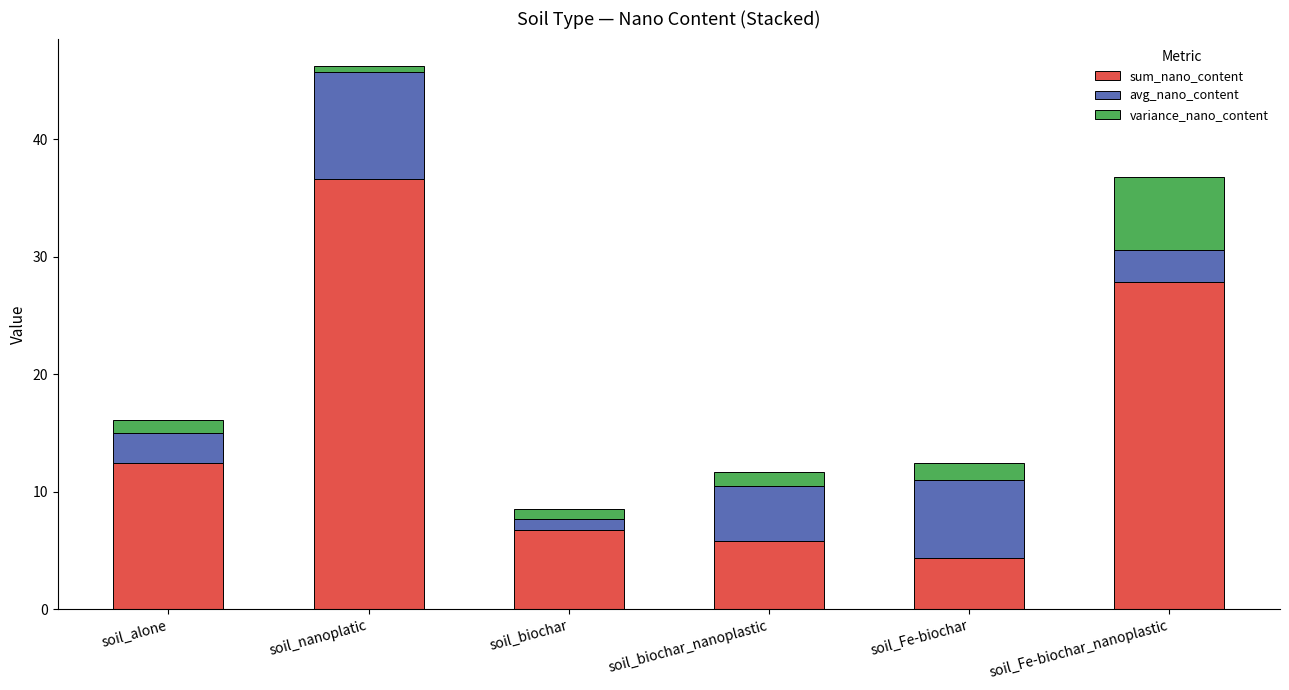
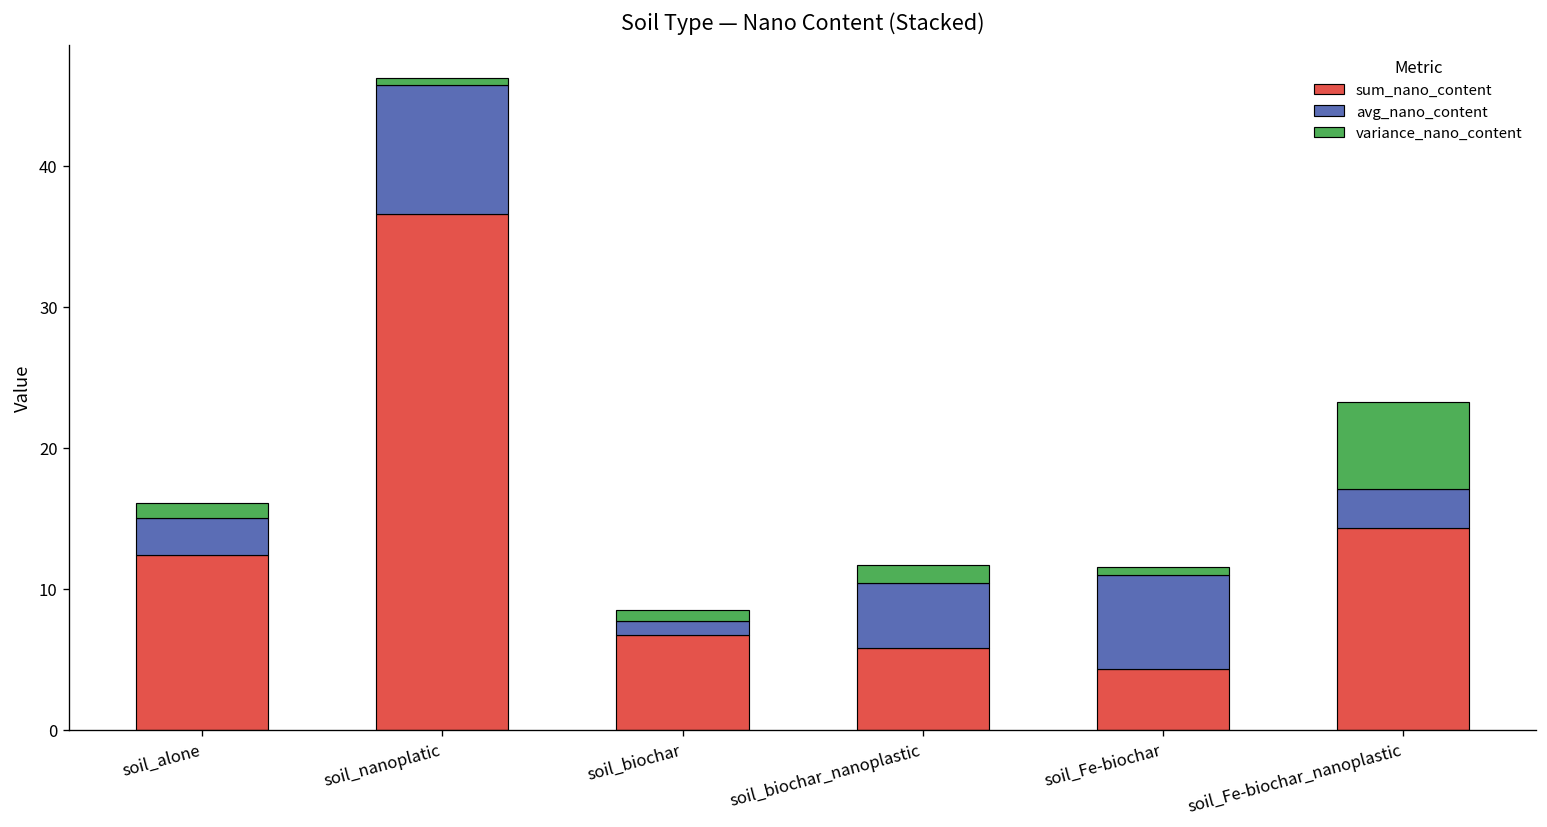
variance_nano_content, soil_Fe-biochar: 1.4 -> 0.6
sum_nano_content, soil_Fe-biochar_nanoplastic: 27.8 -> 14.4
